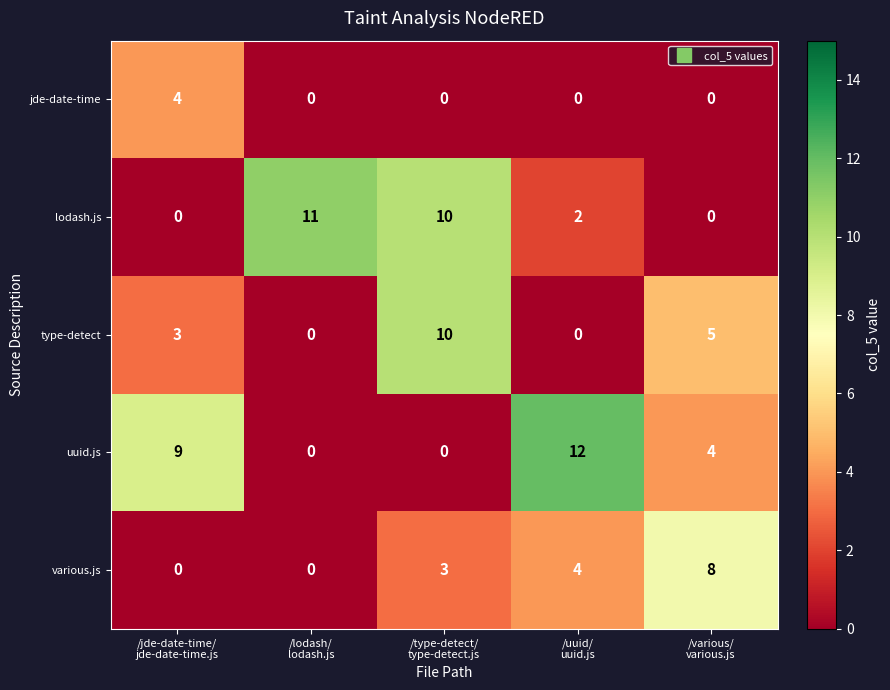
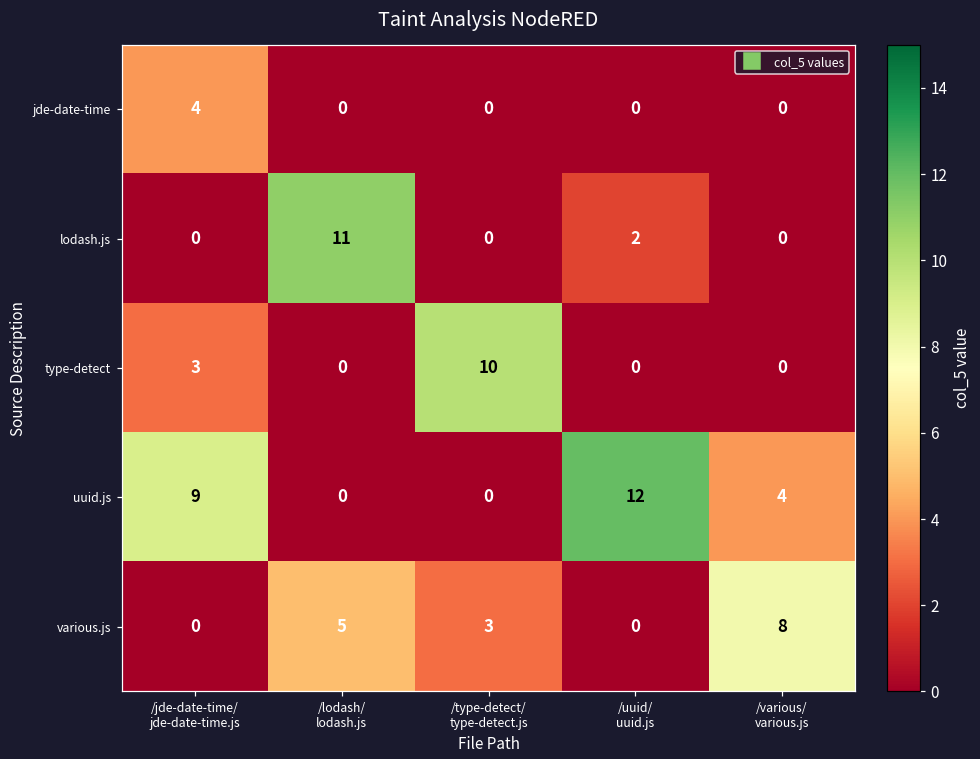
lodash.js, /type-detect/ type-detect.js: 10 -> 0
type-detect, /various/ various.js: 5 -> 0
various.js, /lodash/ lodash.js: 0 -> 5
various.js, /uuid/ uuid.js: 4 -> 0
